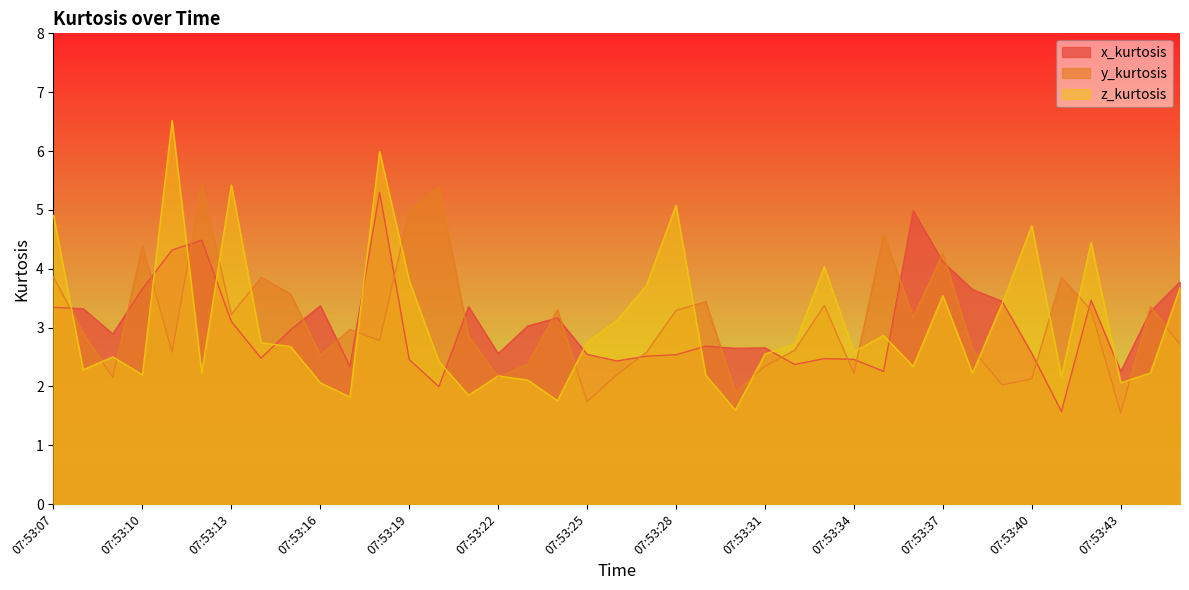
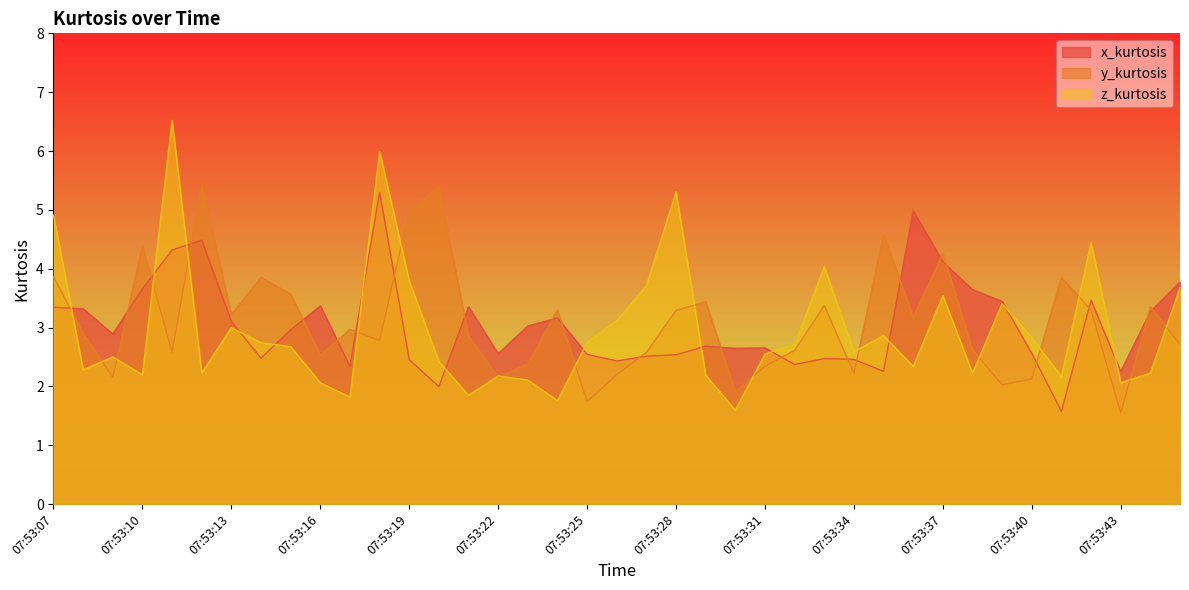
z_kurtosis, 07:53:13: 5.4 -> 3.0
z_kurtosis, 07:53:28: 5.1 -> 5.3
z_kurtosis, 07:53:40: 4.7 -> 2.8
